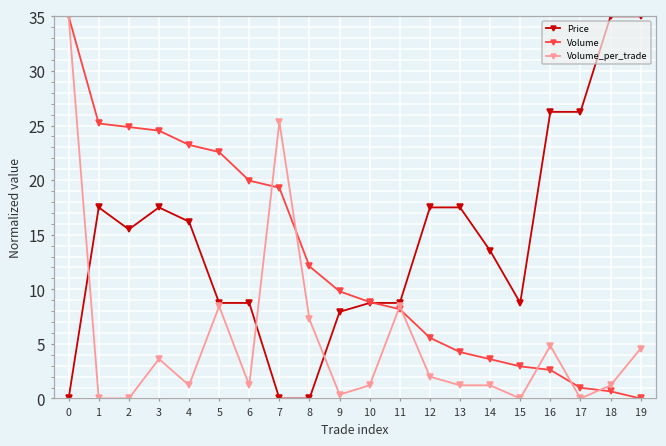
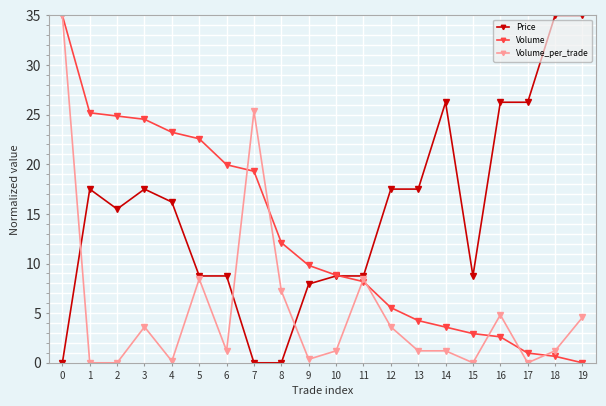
Volume_per_trade, 4: 1 -> 0
Volume_per_trade, 12: 2 -> 4
Price, 14: 14 -> 26
